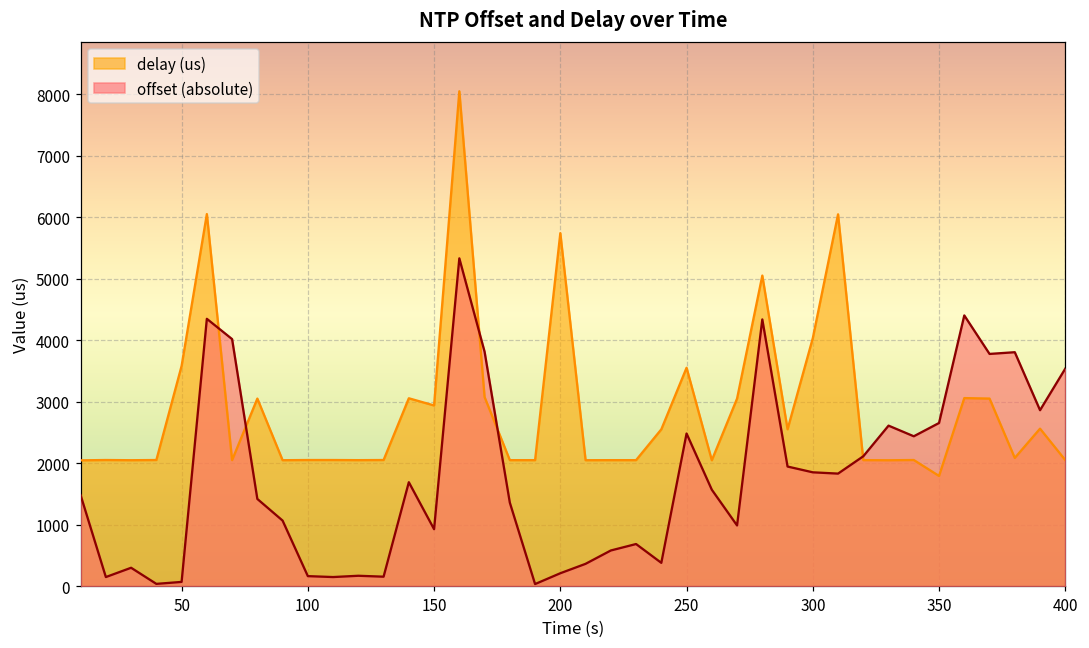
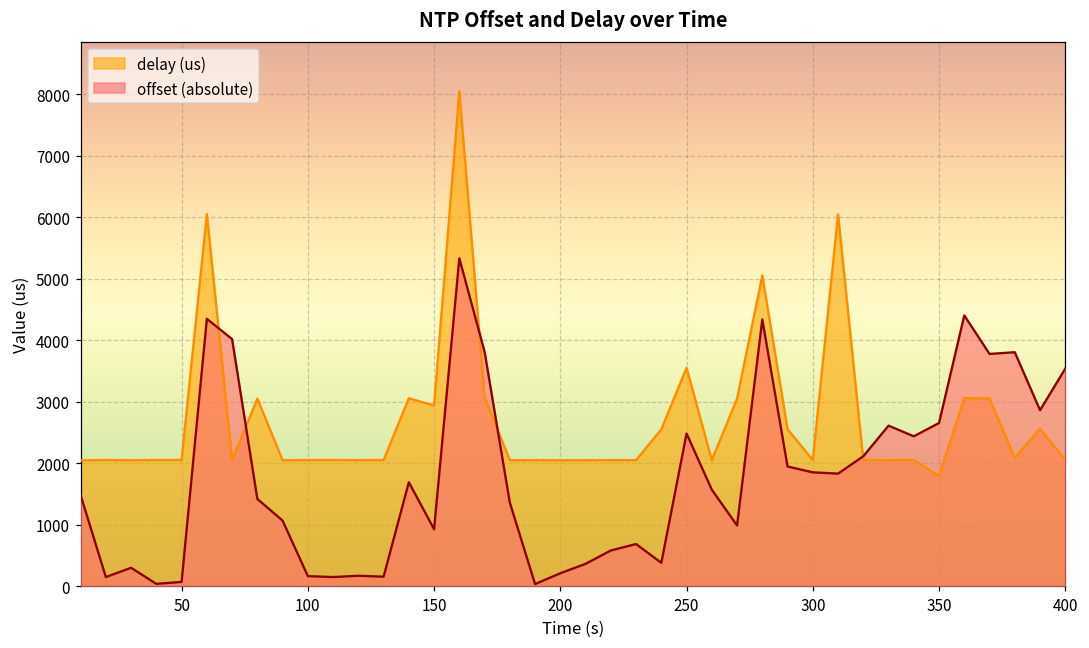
delay (us), 50: 3600 -> 2100
delay (us), 200: 5700 -> 2000
delay (us), 300: 4000 -> 2100
